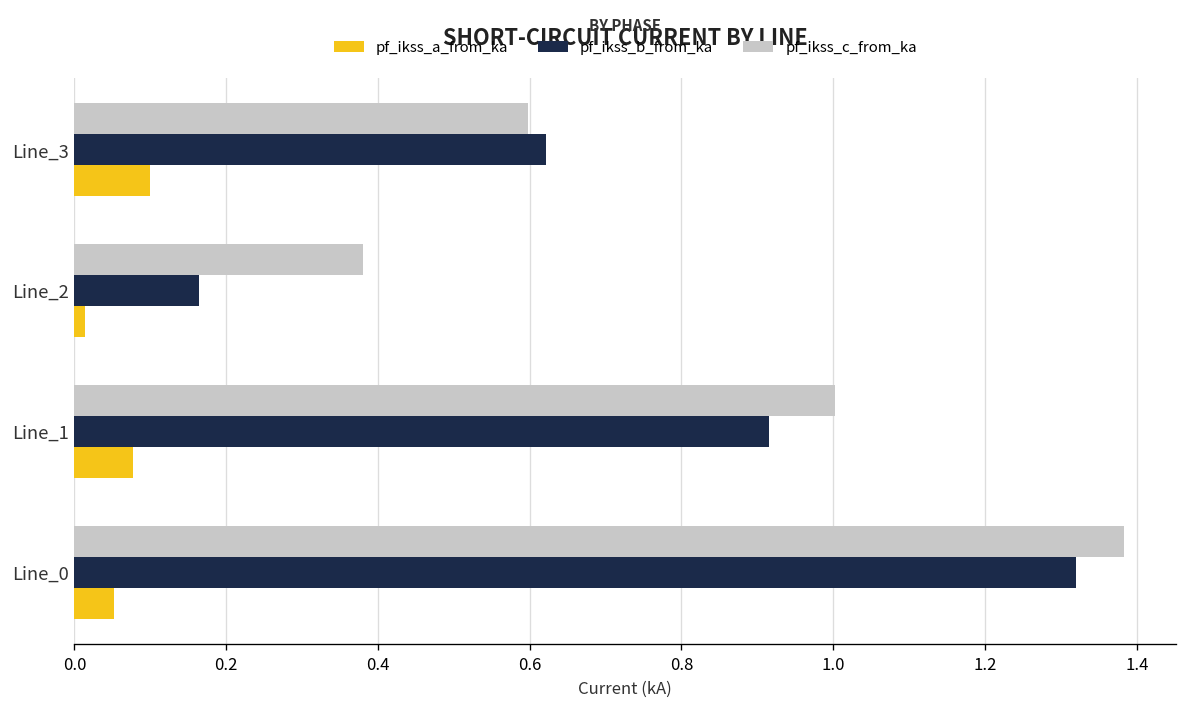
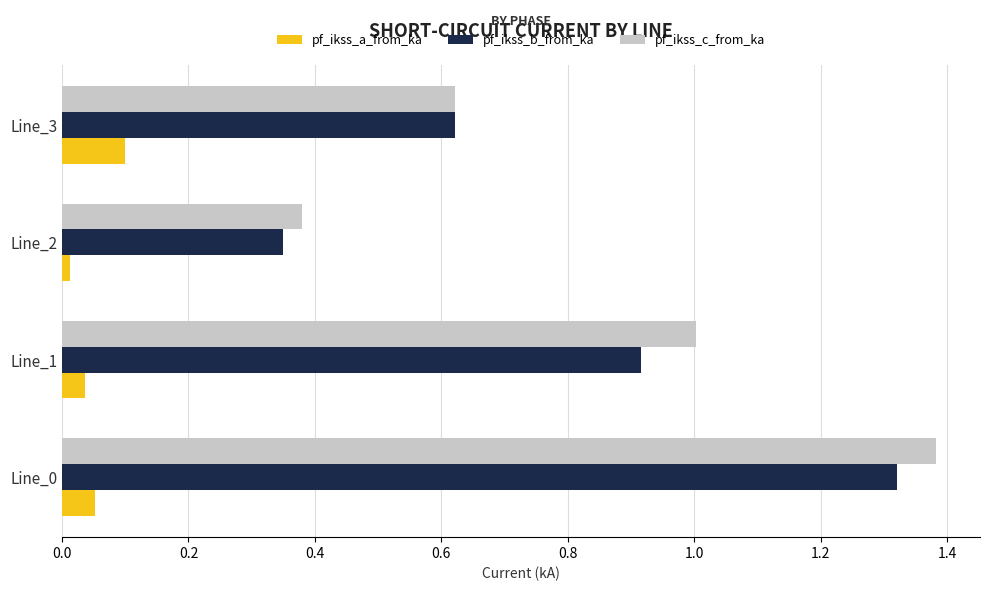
pf_ikss_c_from_ka, Line_3: 0.60 -> 0.62
pf_ikss_b_from_ka, Line_2: 0.16 -> 0.35
pf_ikss_a_from_ka, Line_1: 0.08 -> 0.04
